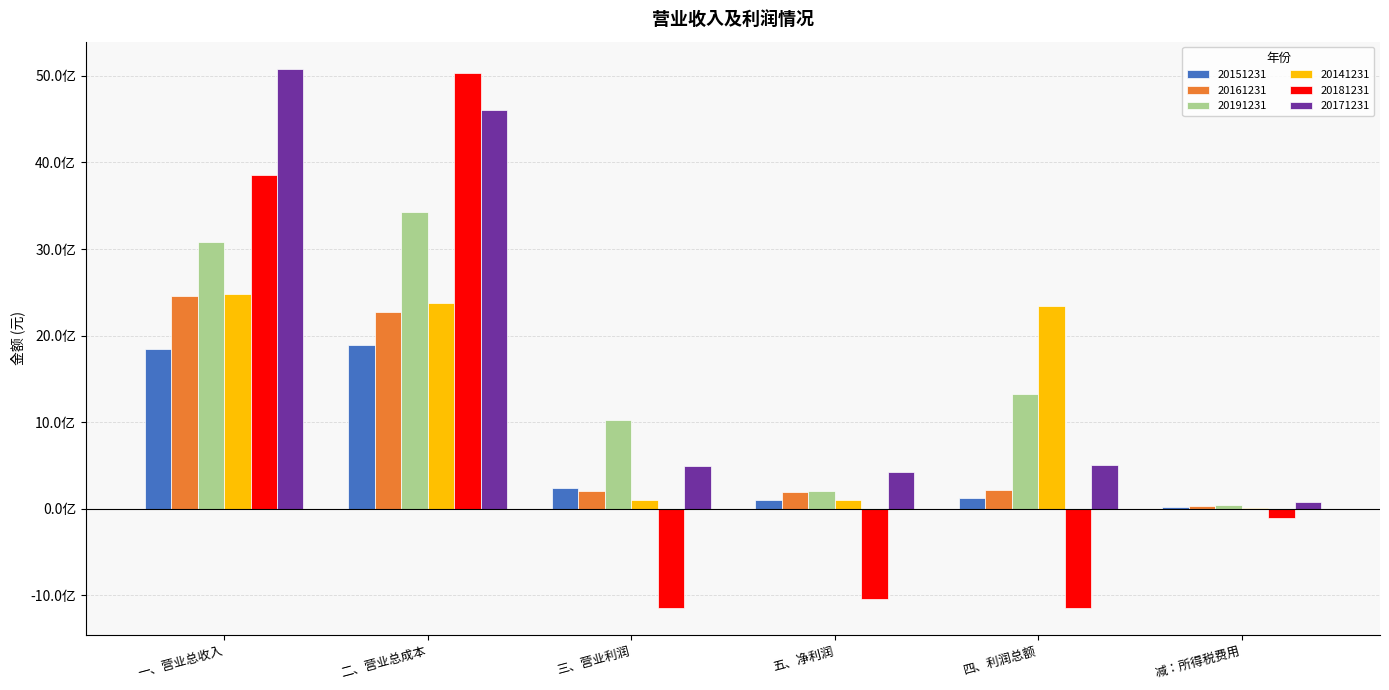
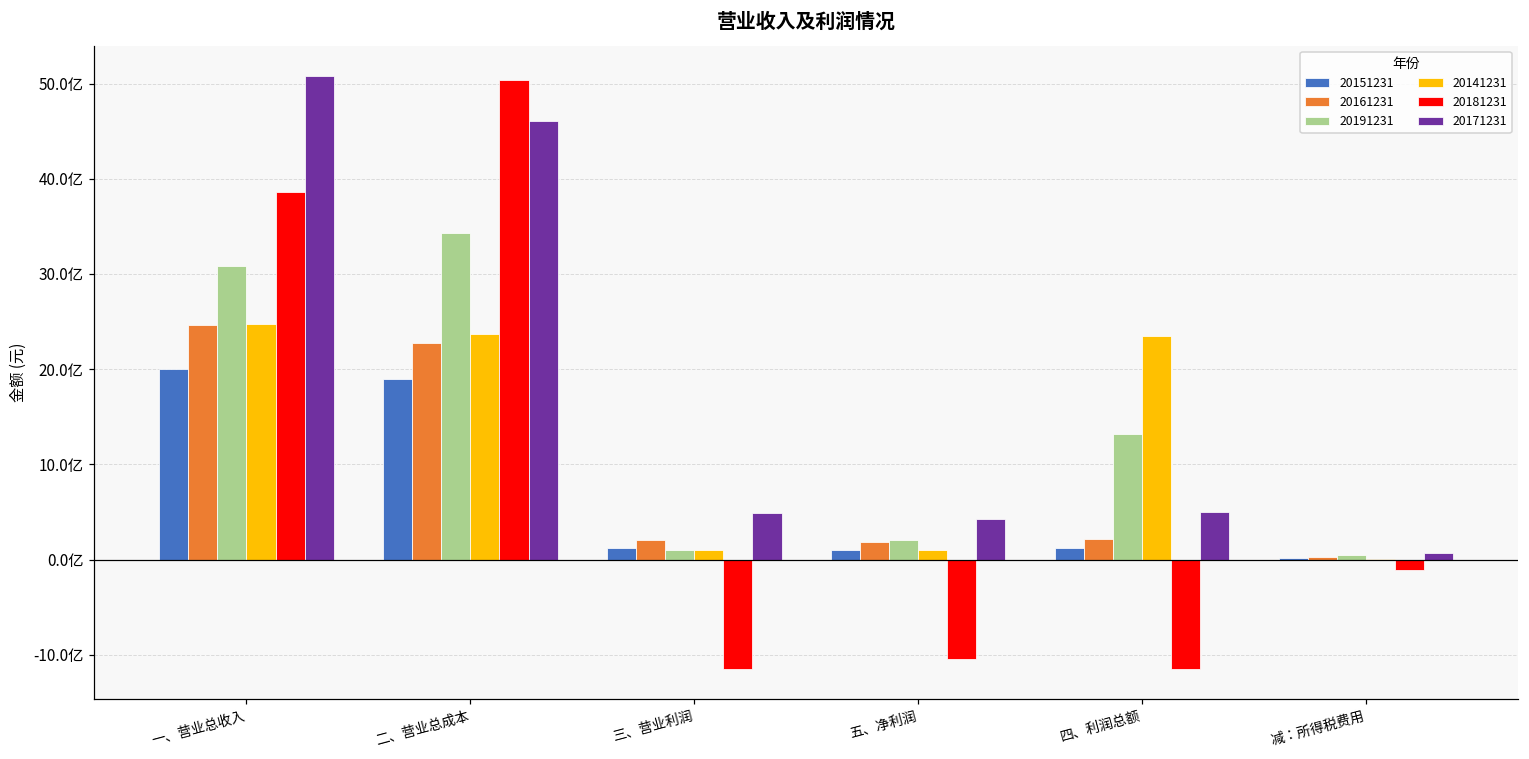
20151231, 一、营业总收入: 18亿 -> 20亿
20151231, 三、营业利润: 2亿 -> 1亿
20191231, 三、营业利润: 10亿 -> 1亿
